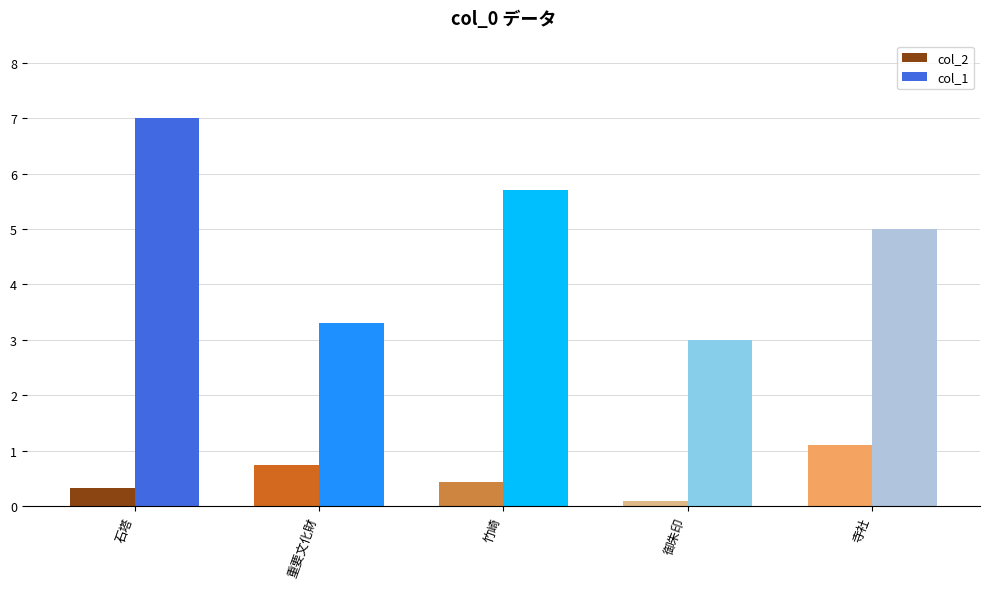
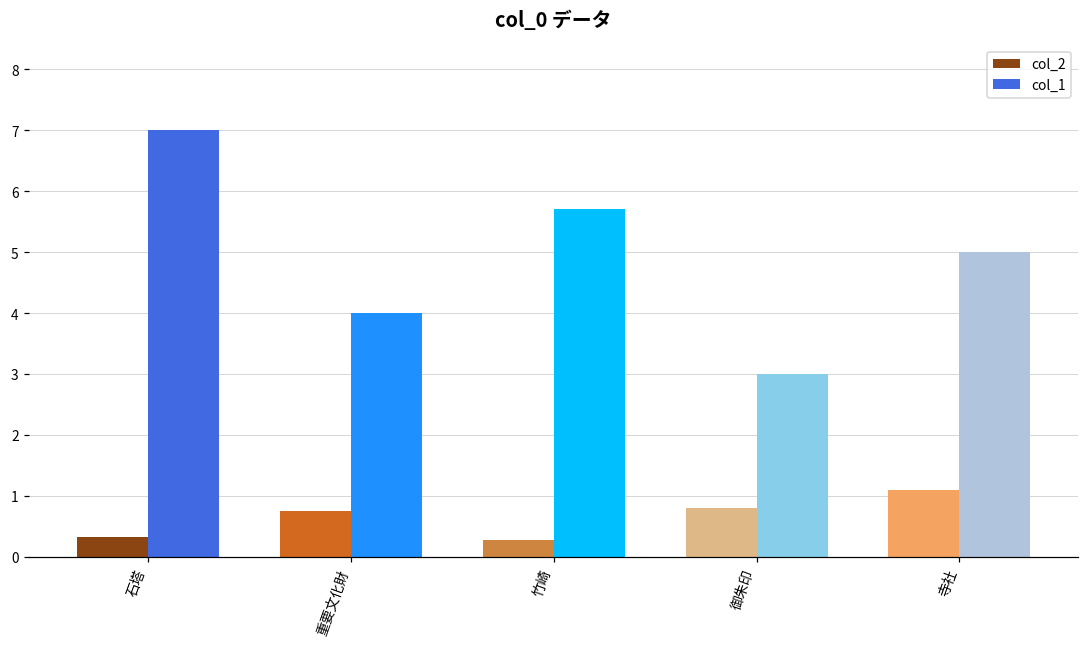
col_1, 重要文化財: 3.3 -> 4.0
col_2, 竹崎: 0.4 -> 0.3
col_2, 御朱印: 0.1 -> 0.8
